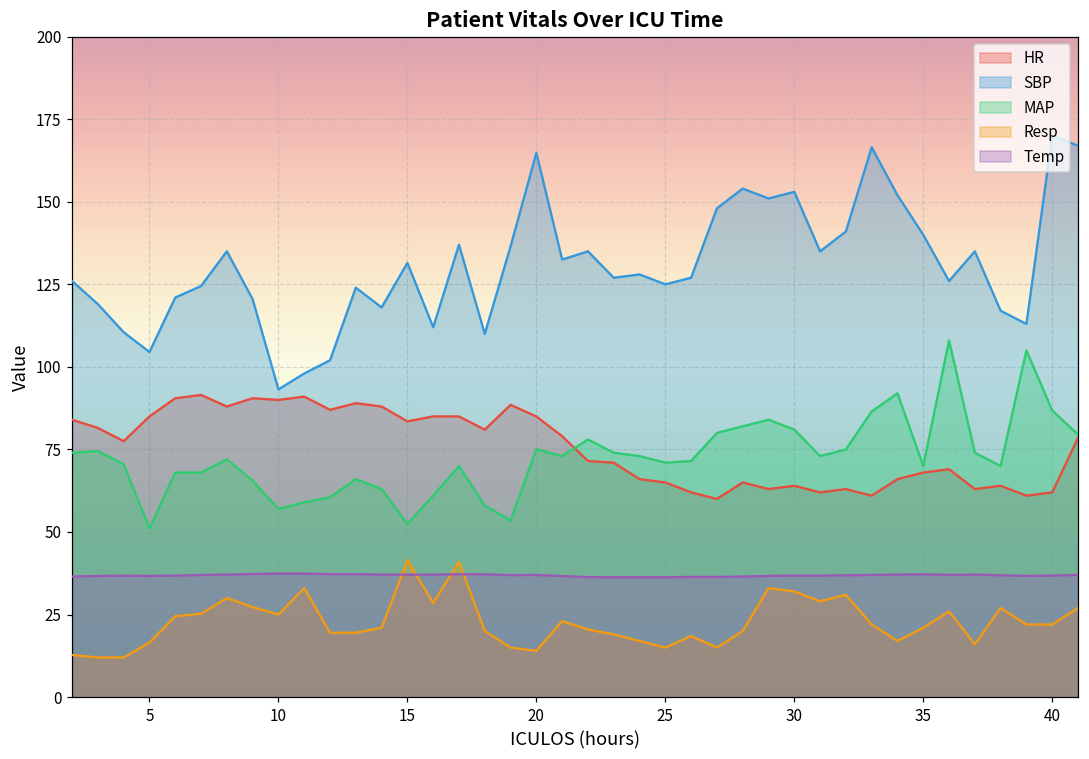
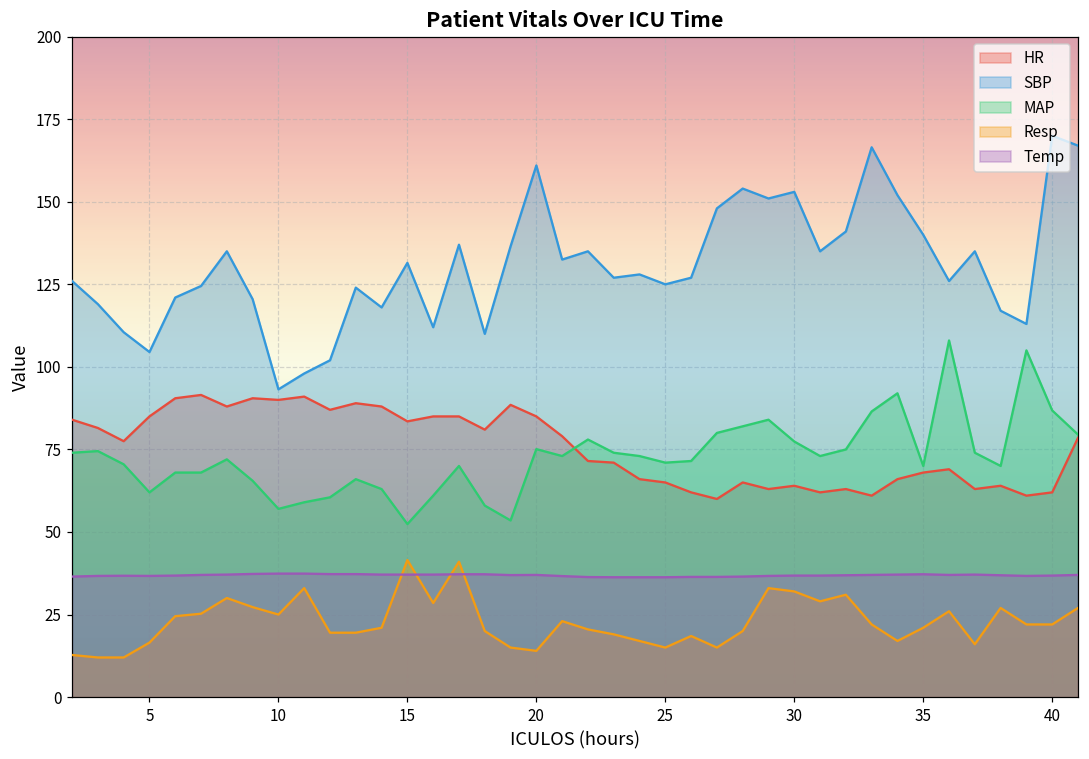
MAP, 5: 51 -> 62
SBP, 20: 165 -> 161
MAP, 30: 81 -> 77
